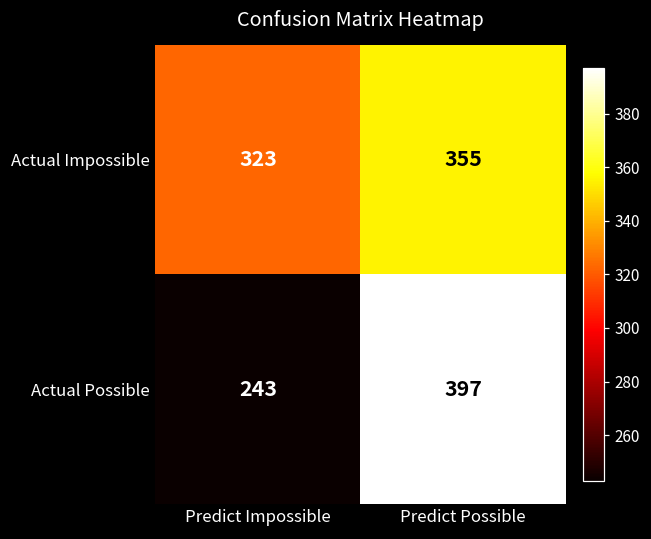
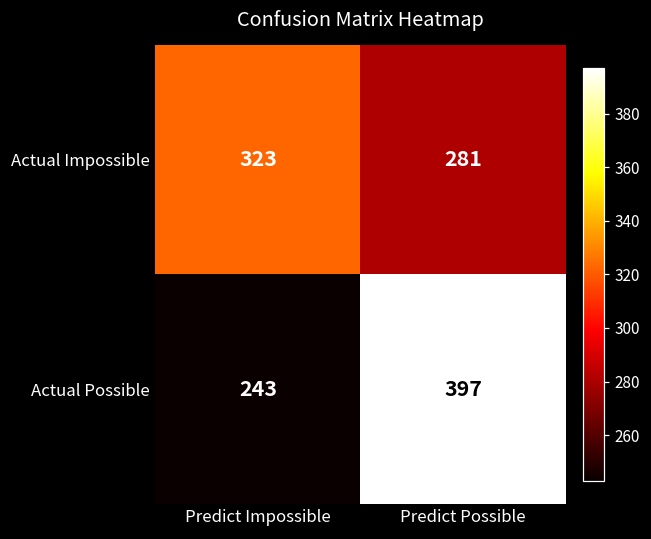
Actual Impossible, Predict Possible: 355 -> 281
